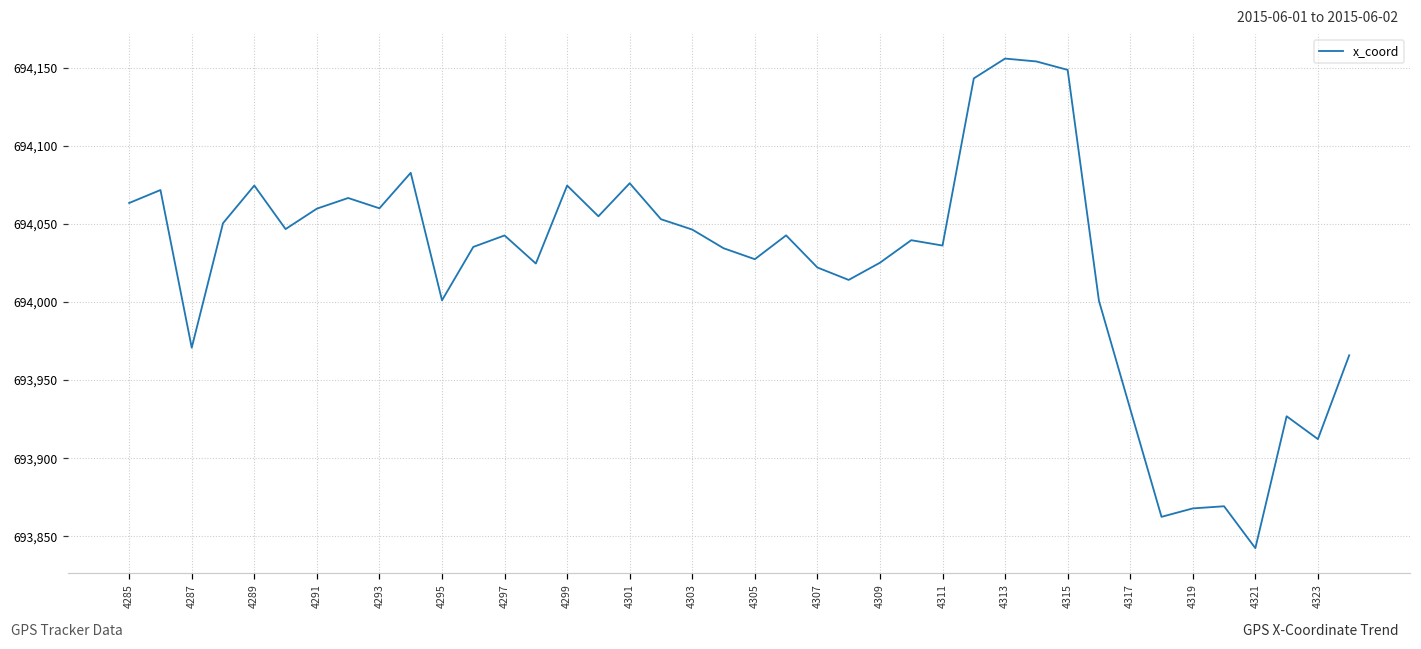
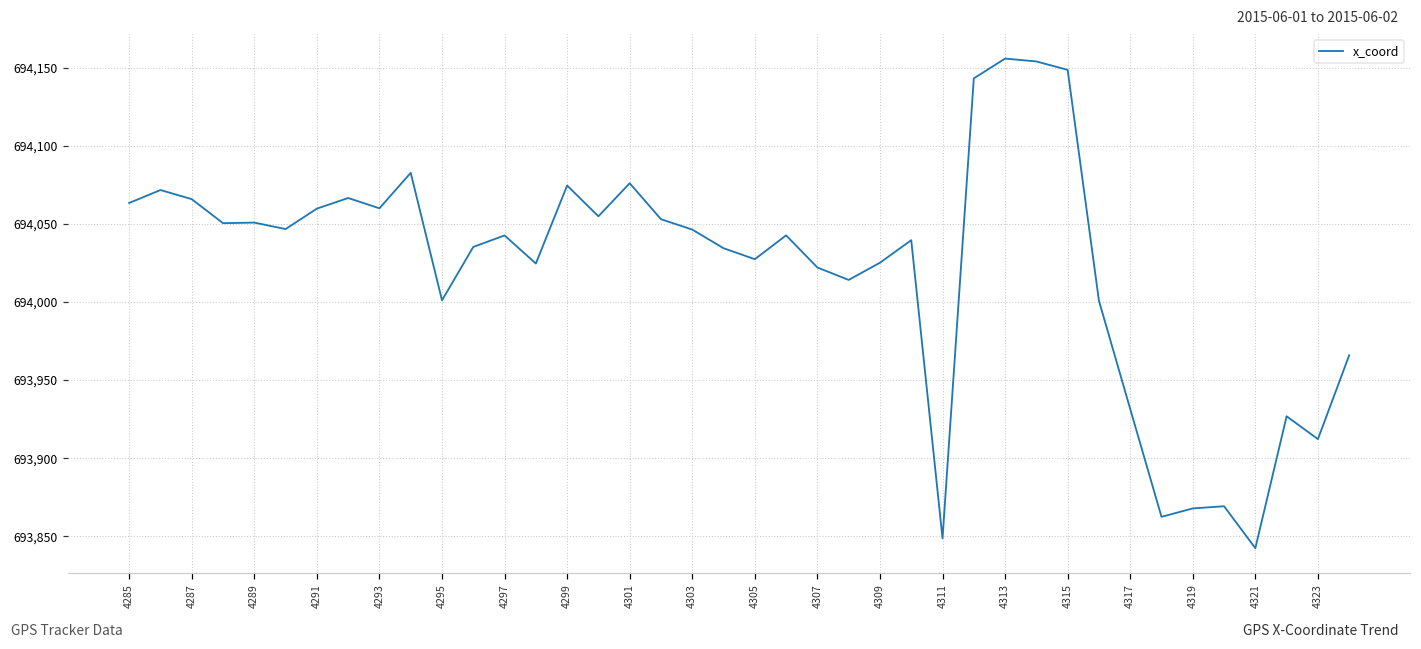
4287: 693,971 -> 694,066
4289: 694,075 -> 694,051
4311: 694,036 -> 693,849
